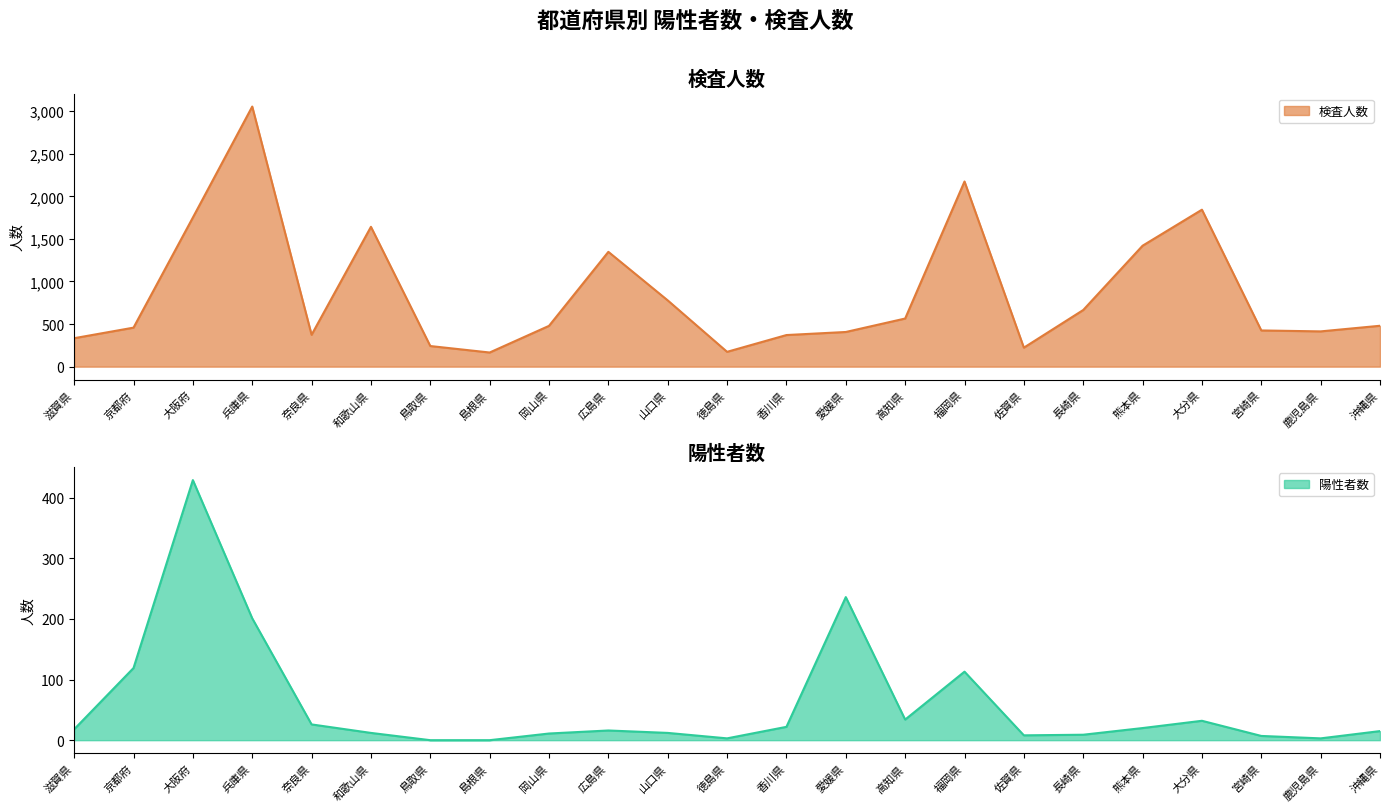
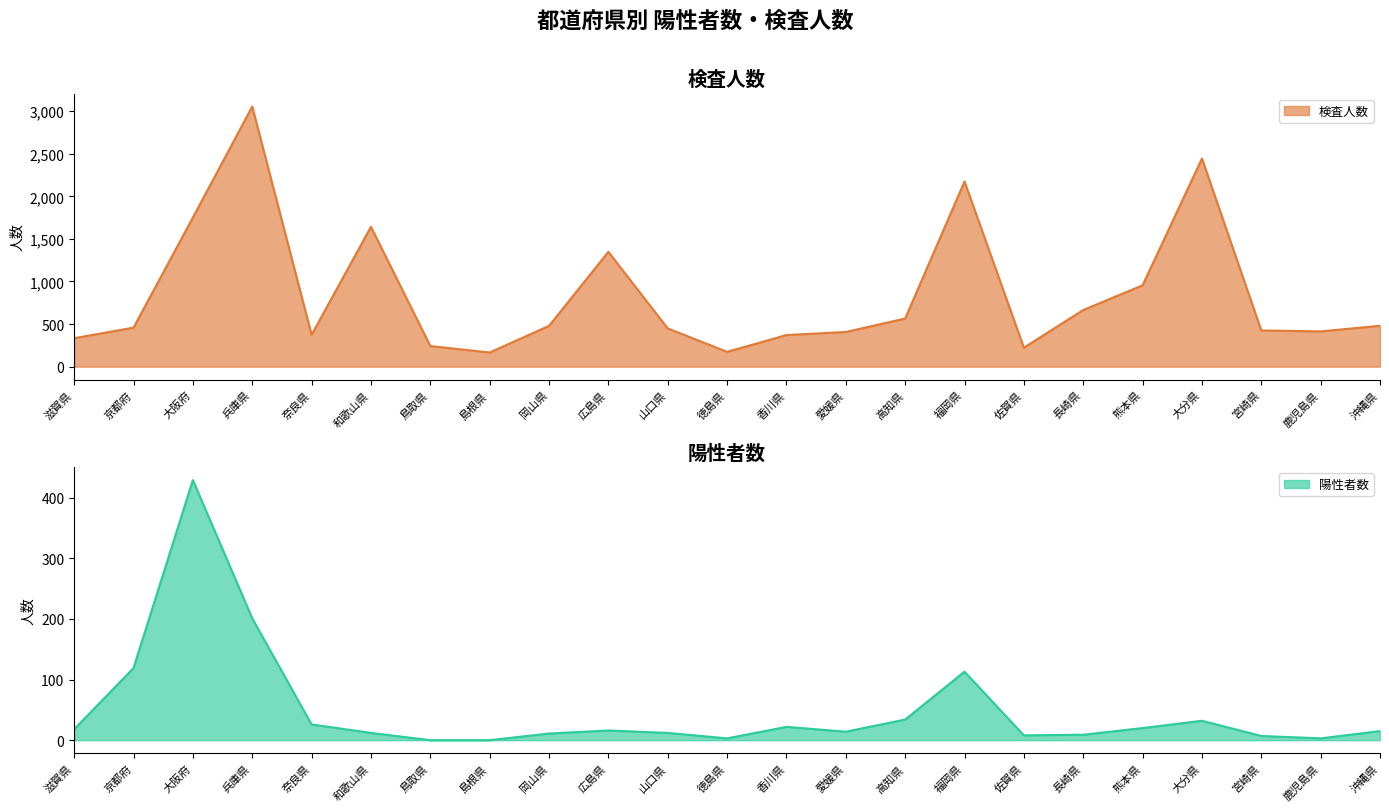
検査人数, 山口県: 800 -> 400
検査人数, 熊本県: 1,400 -> 1,000
検査人数, 大分県: 1,800 -> 2,400
陽性者数, 愛媛県: 240 -> 10
